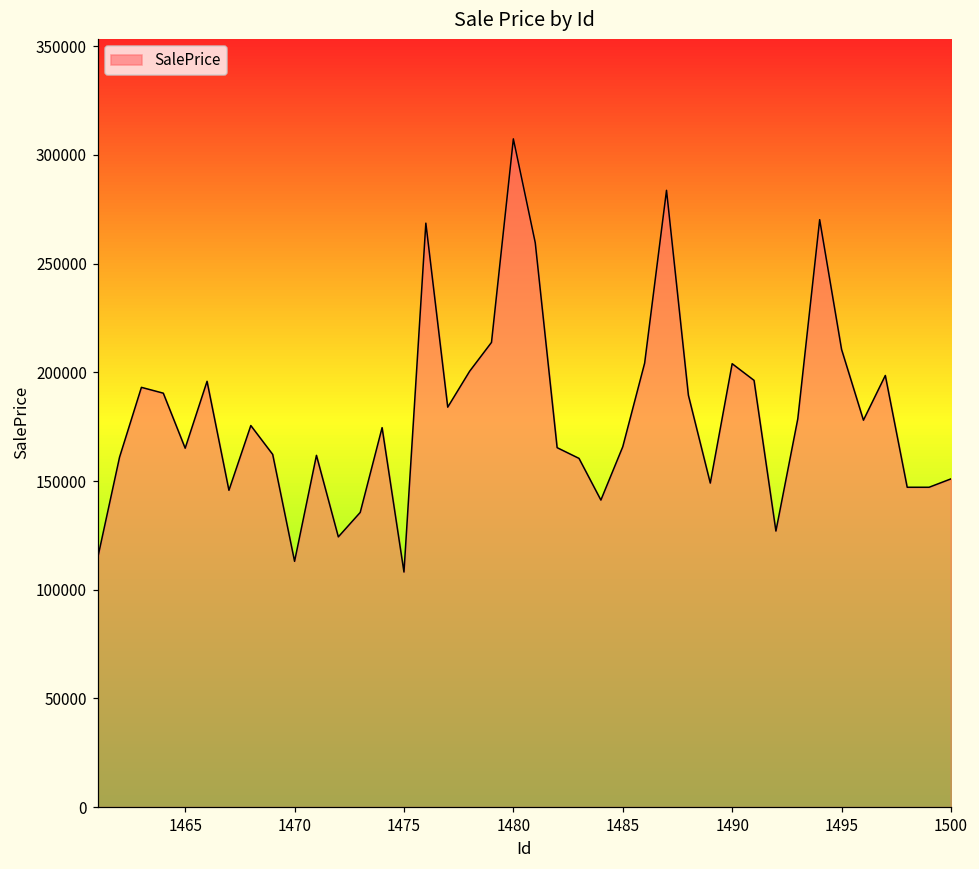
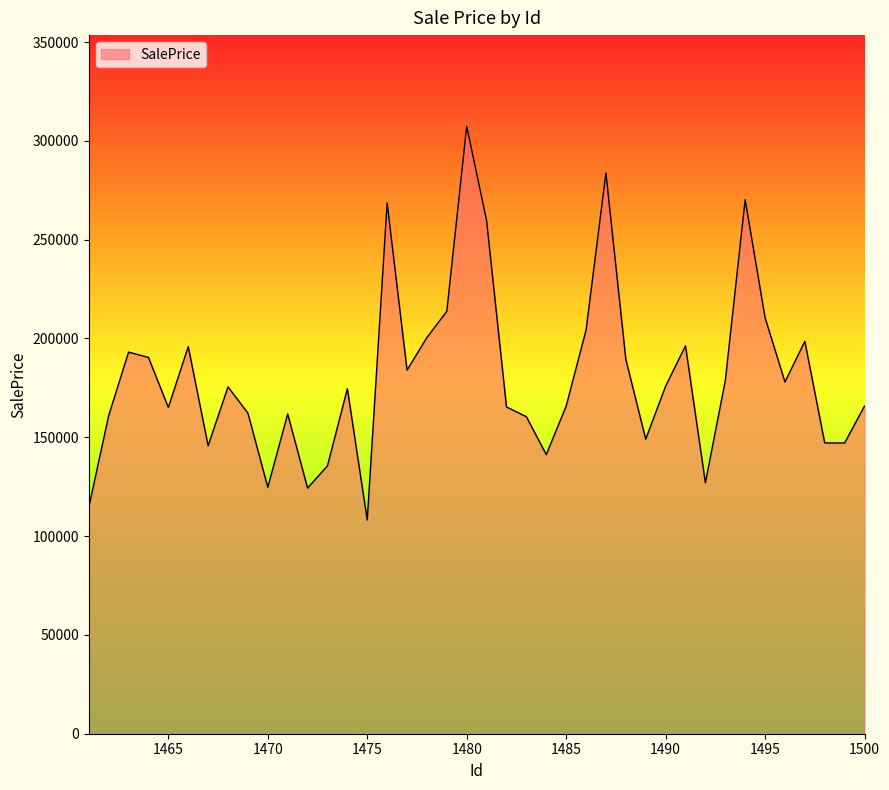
1470: 113000 -> 125000
1490: 204000 -> 176000
1500: 151000 -> 166000
